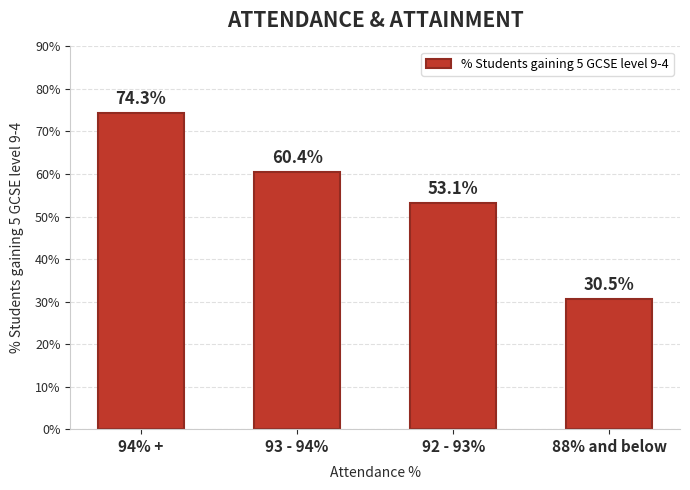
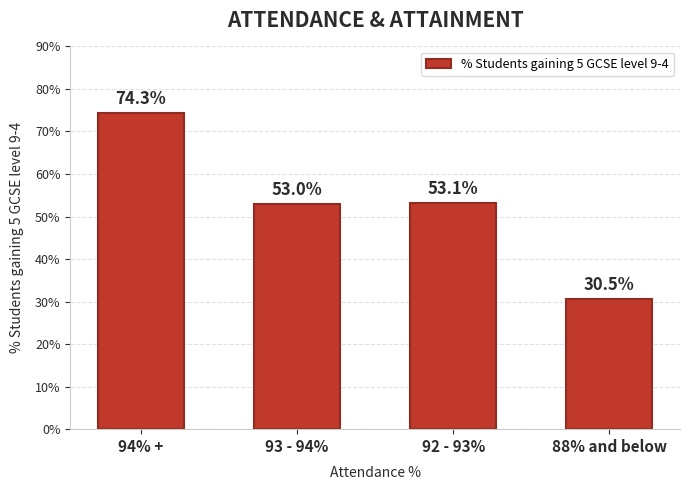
93 - 94%: 60.4% -> 53.0%
